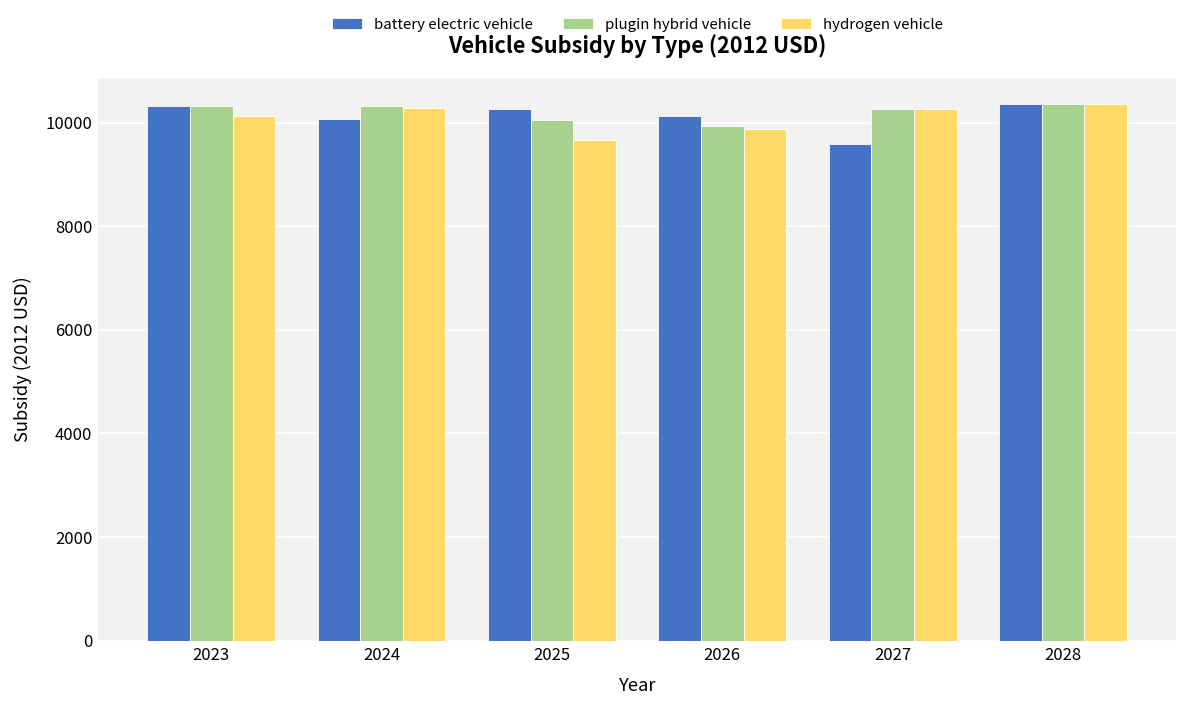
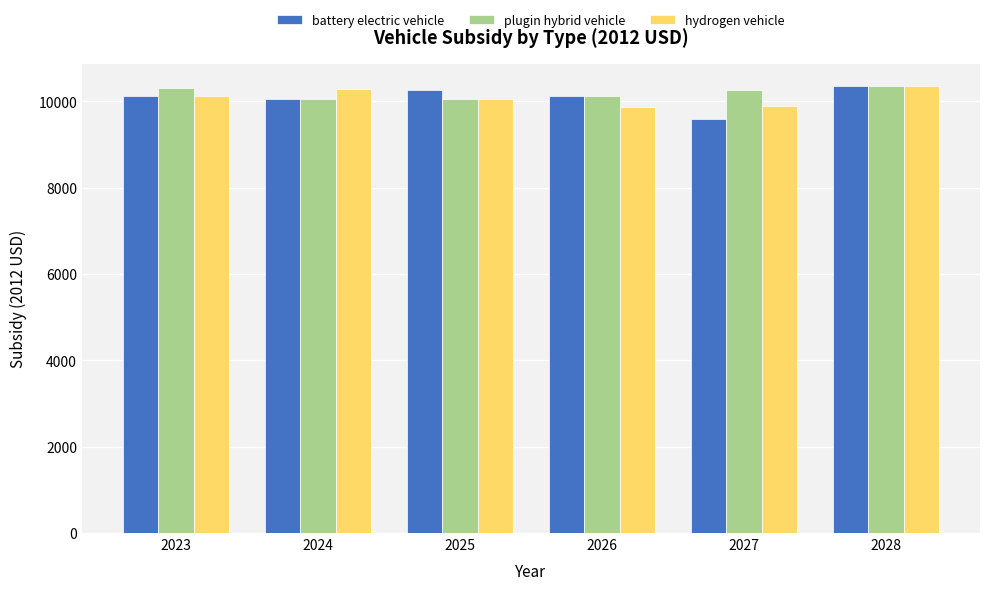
battery electric vehicle, 2023: 10300 -> 10100
plugin hybrid vehicle, 2024: 10300 -> 10100
hydrogen vehicle, 2025: 9700 -> 10100
plugin hybrid vehicle, 2026: 9900 -> 10100
hydrogen vehicle, 2027: 10300 -> 9900
